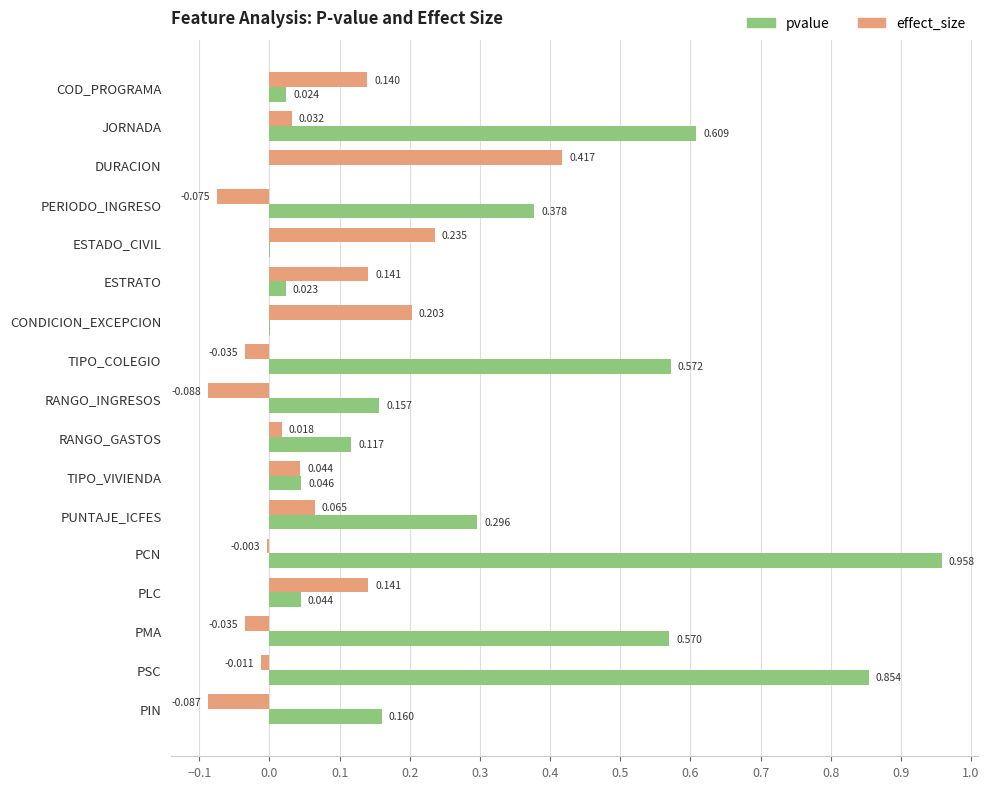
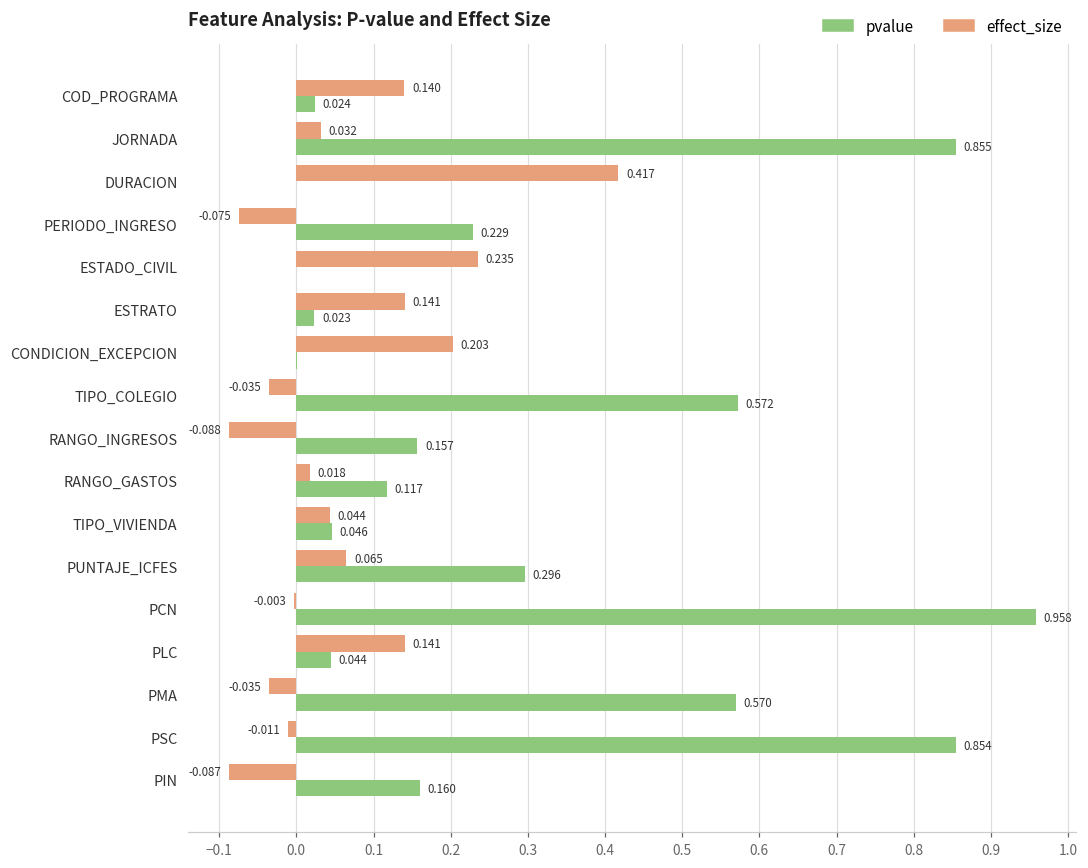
pvalue, JORNADA: 0.609 -> 0.855
pvalue, PERIODO_INGRESO: 0.378 -> 0.229
